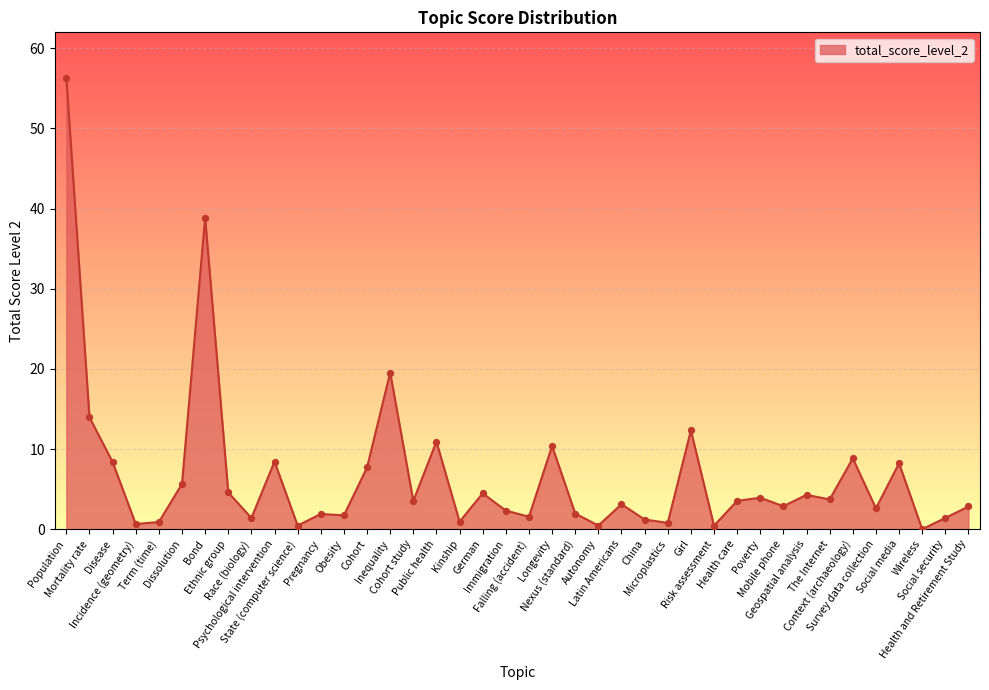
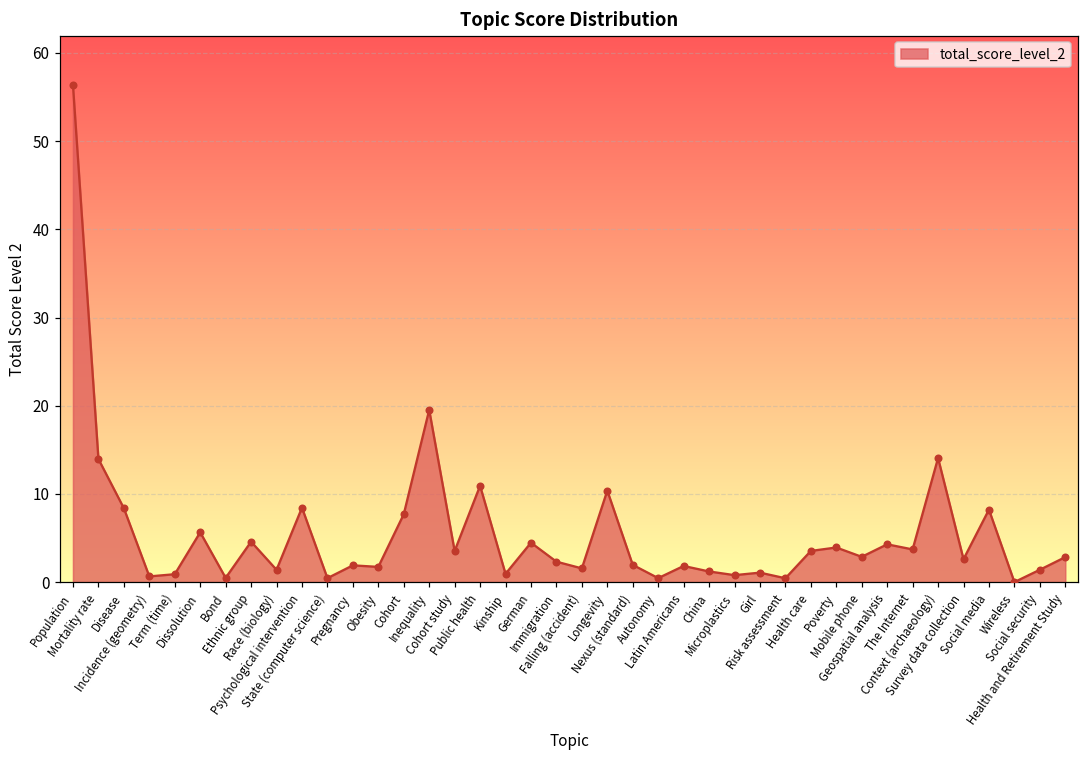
Bond: 39 -> 0
Latin Americans: 3 -> 2
Girl: 12 -> 1
Context (archaeology): 9 -> 14
